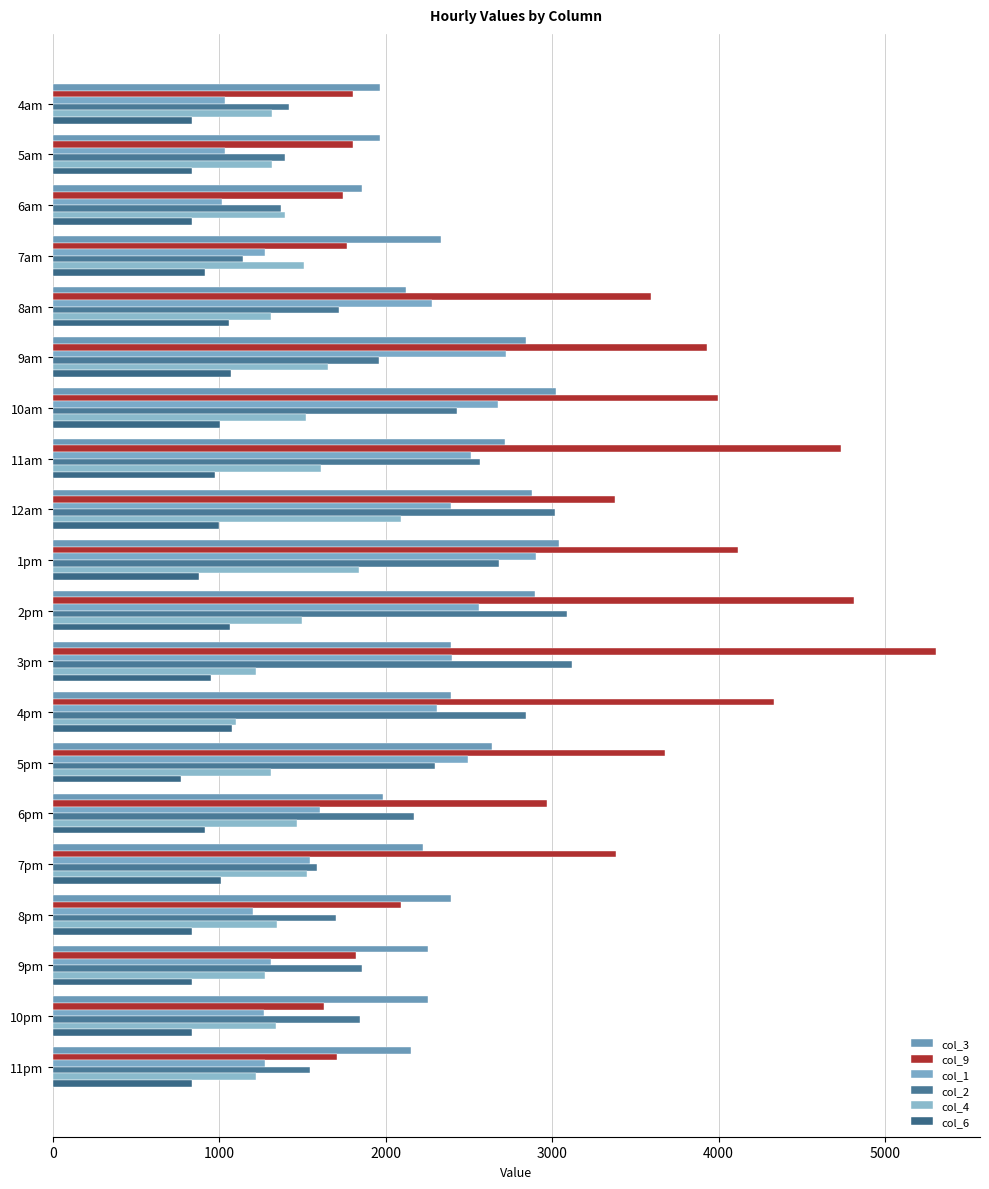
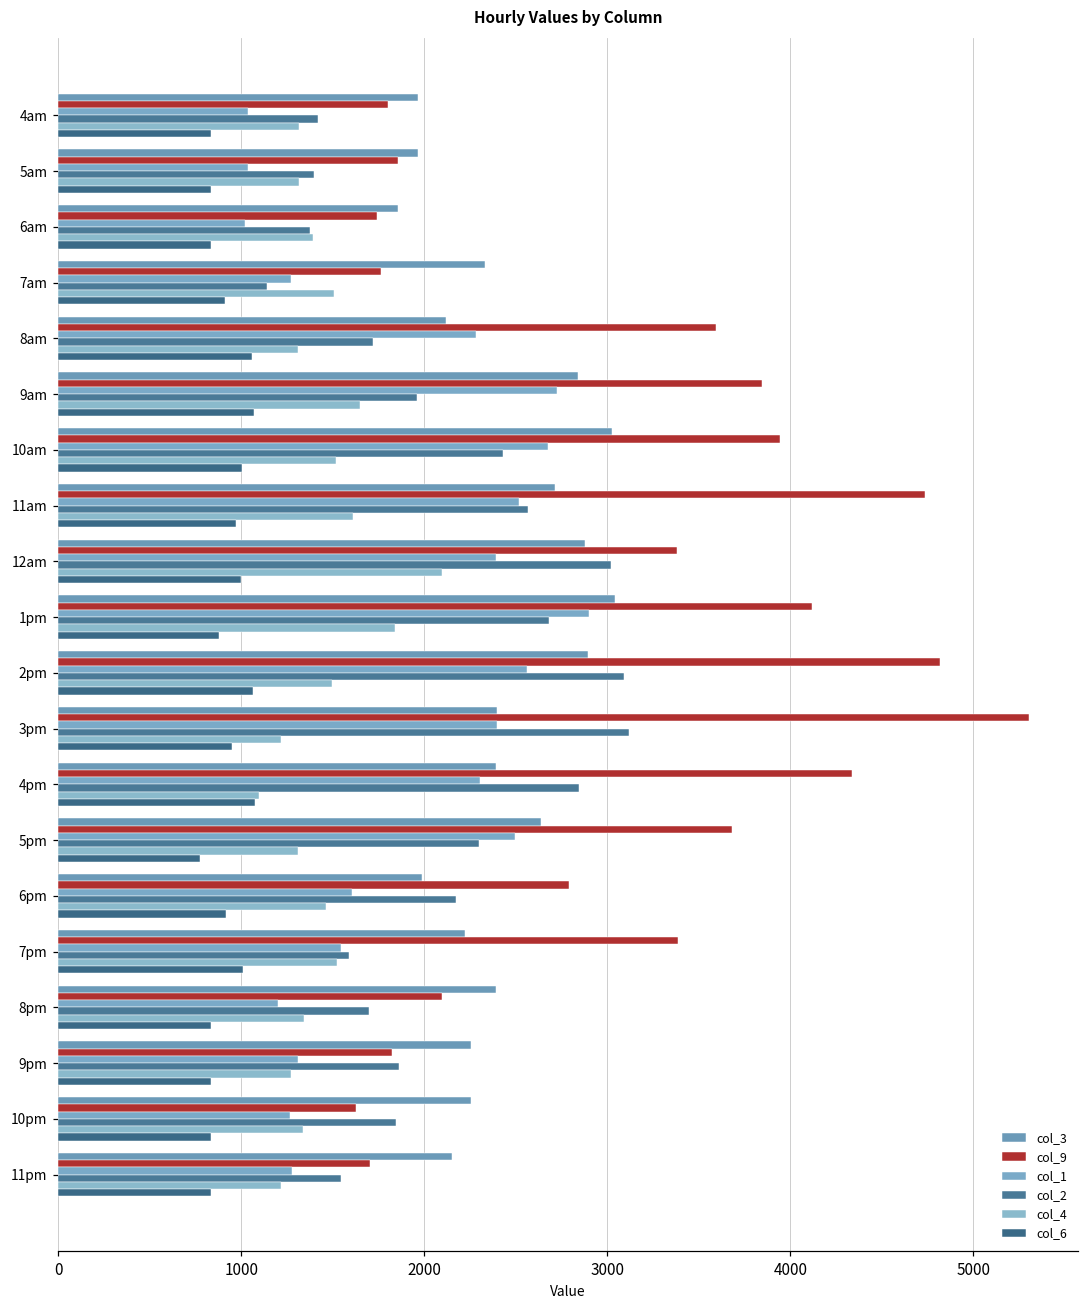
col_9, 5am: 1800 -> 1850
col_9, 9am: 3930 -> 3840
col_9, 10am: 4000 -> 3940
col_9, 6pm: 2970 -> 2790
